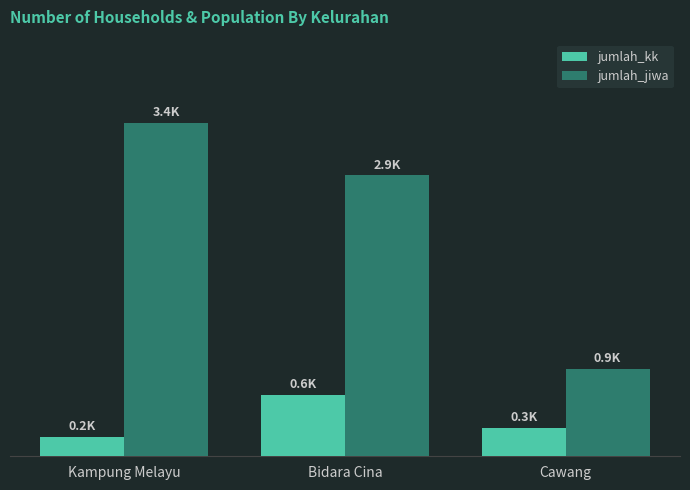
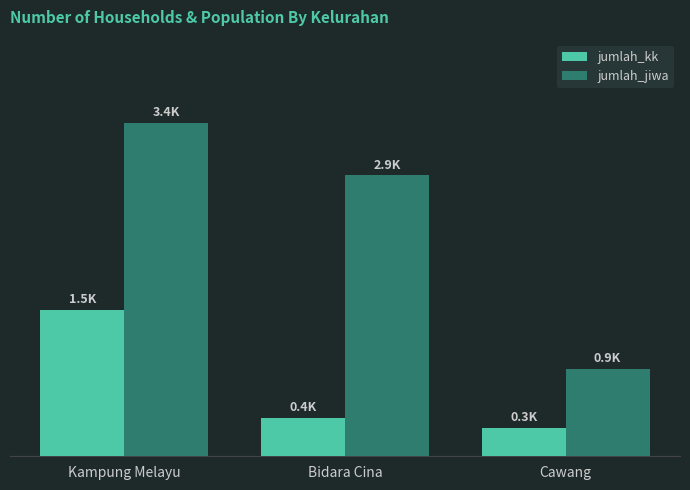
jumlah_kk, Kampung Melayu: 0.2K -> 1.5K
jumlah_kk, Bidara Cina: 0.6K -> 0.4K
